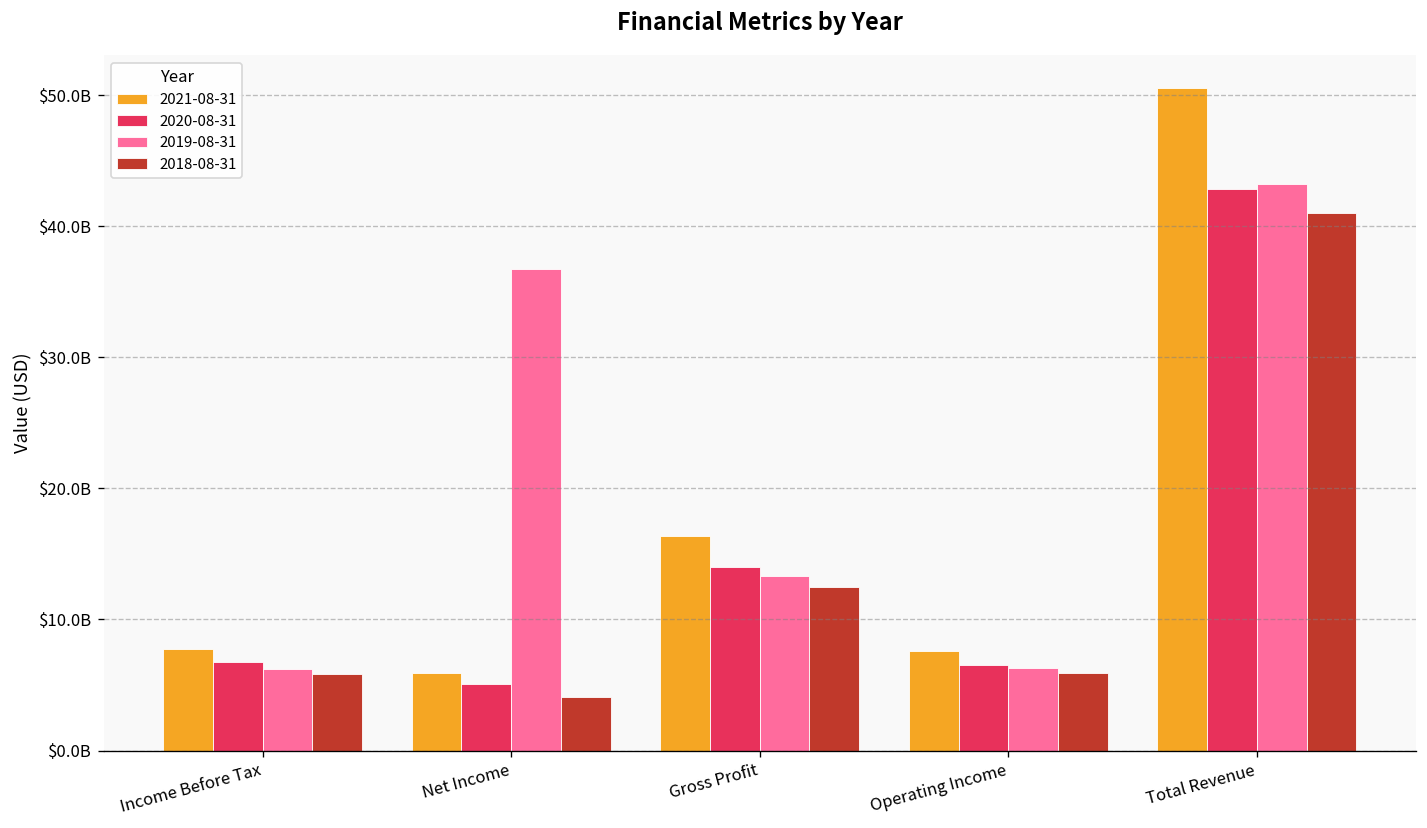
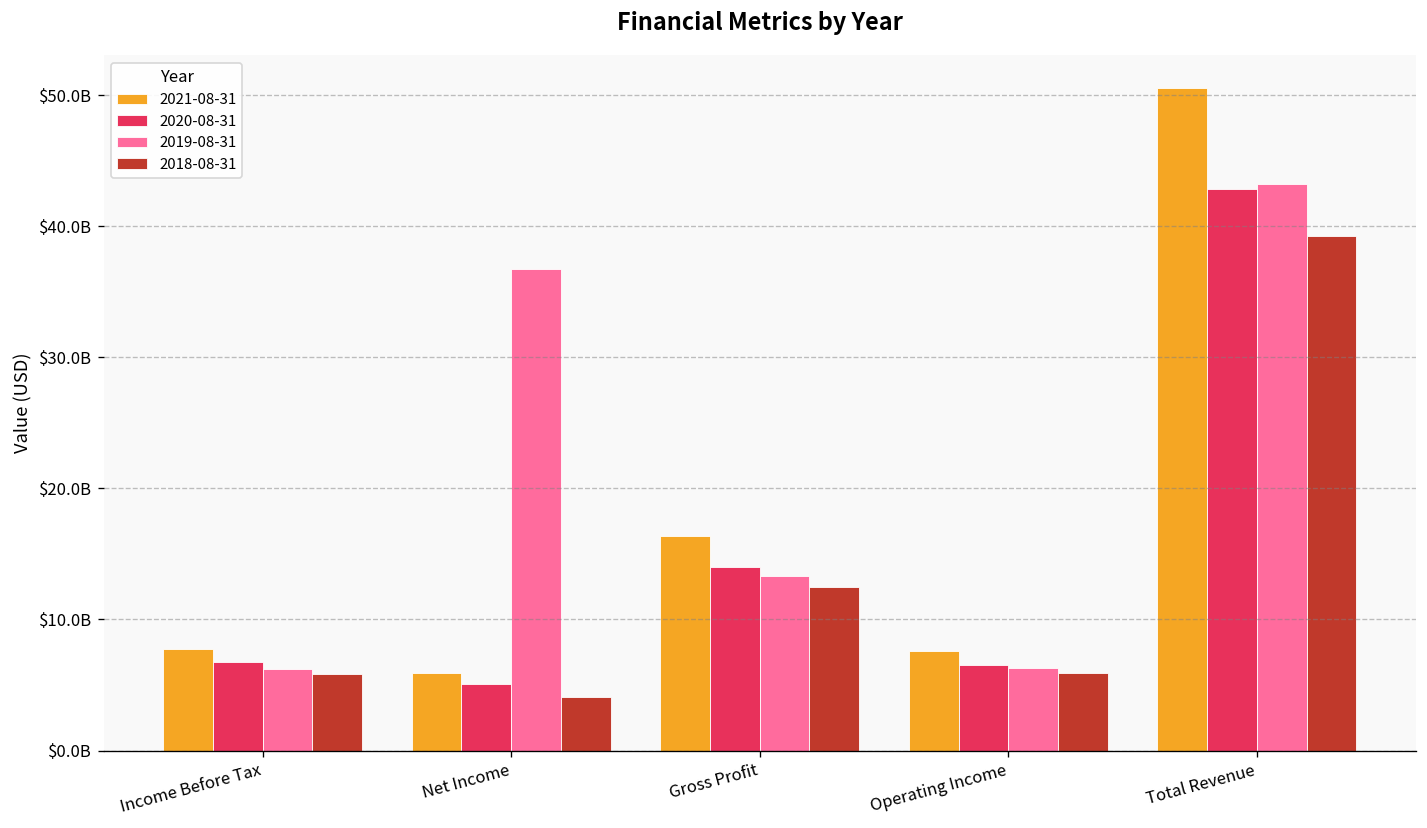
2018-08-31, Total Revenue: $41000000000 -> $39200000000
